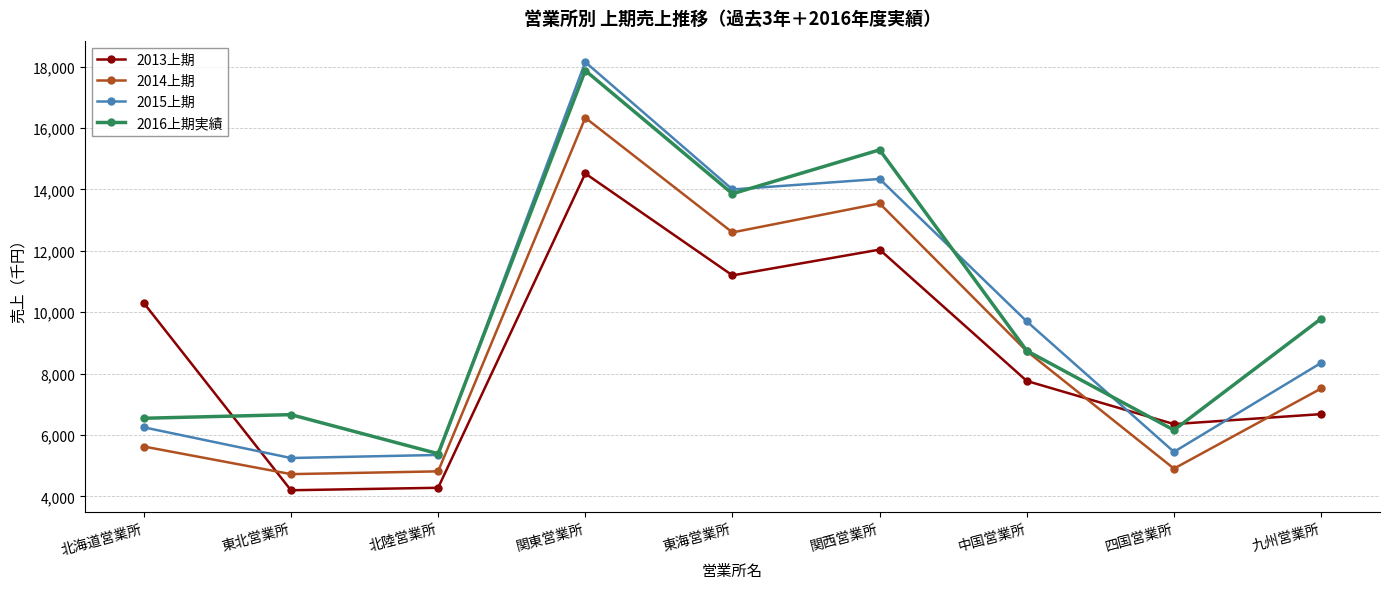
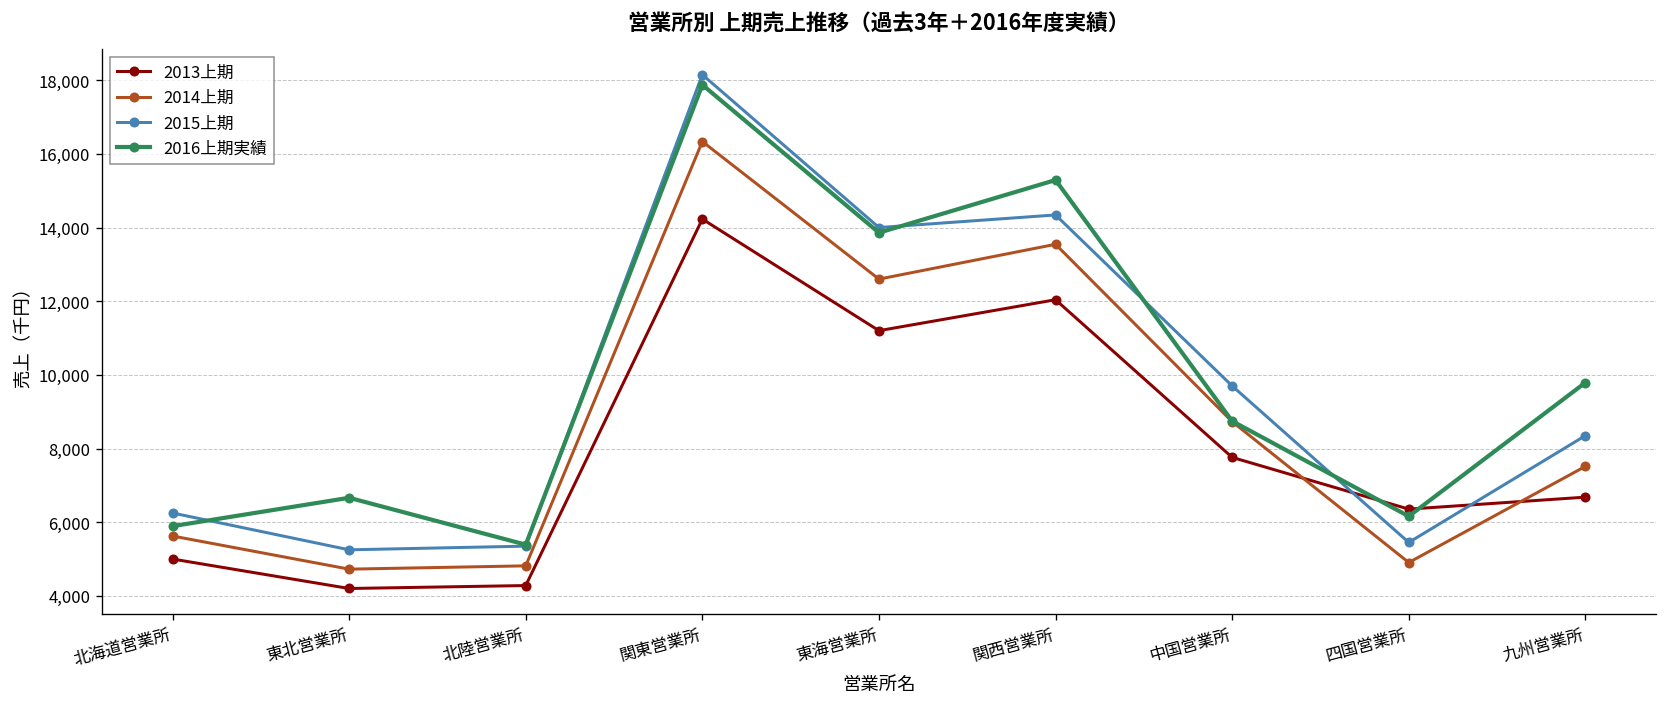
2013上期, 北海道営業所: 10,300 -> 5,000
2016上期実績, 北海道営業所: 6,500 -> 5,900
2013上期, 関東営業所: 14,500 -> 14,200
